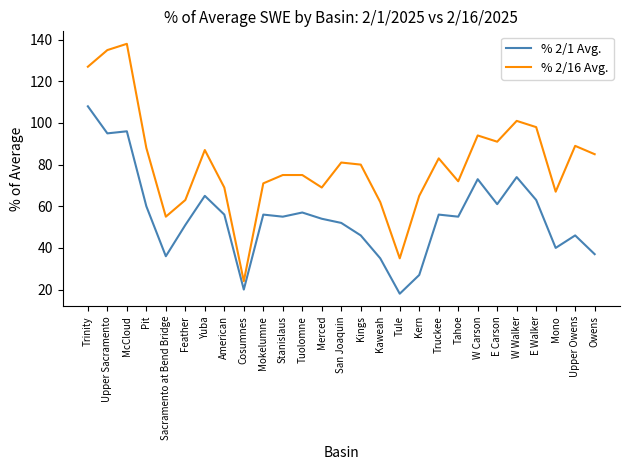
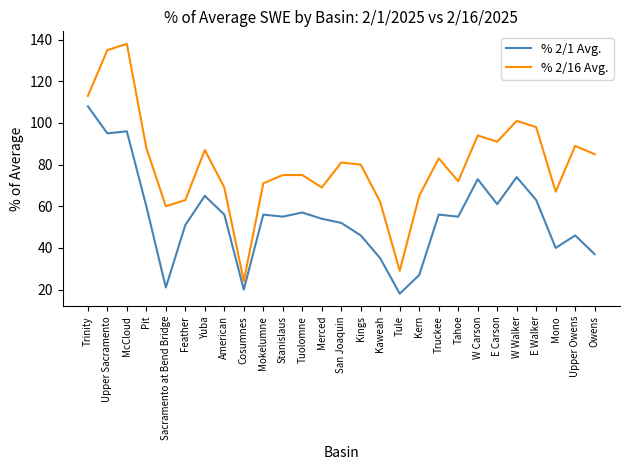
% 2/16 Avg., Trinity: 127 -> 113
% 2/1 Avg., Sacramento at Bend Bridge: 36 -> 21
% 2/16 Avg., Sacramento at Bend Bridge: 55 -> 60
% 2/16 Avg., Tule: 35 -> 29
